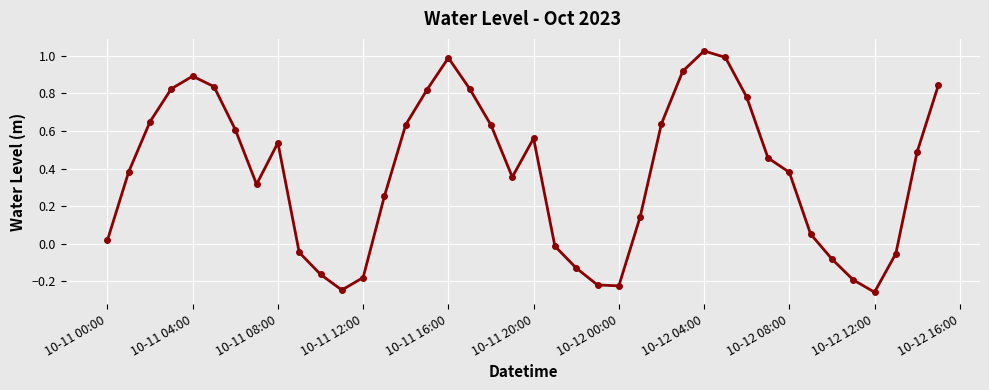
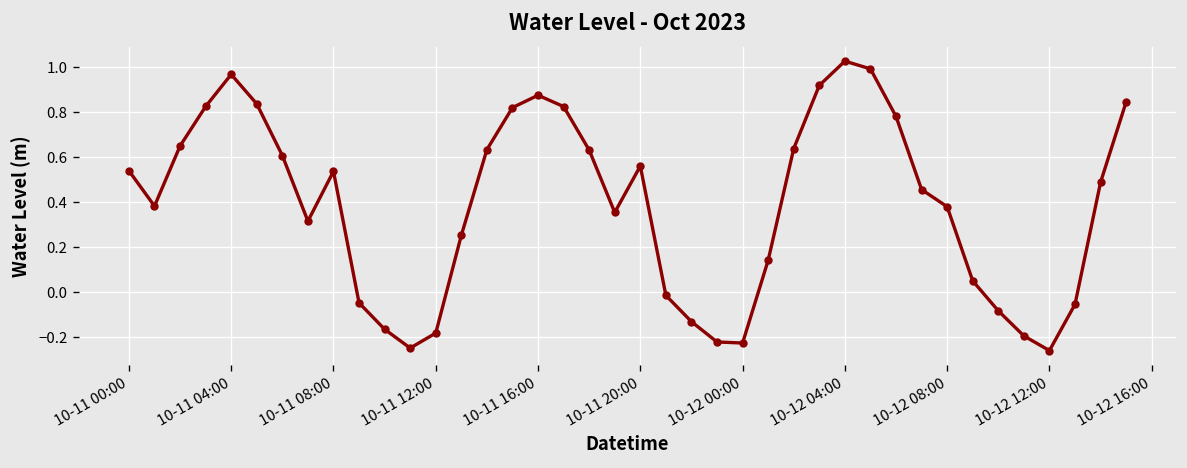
10-11 00:00: 0.02 -> 0.54
10-11 04:00: 0.89 -> 0.97
10-11 16:00: 0.99 -> 0.88
